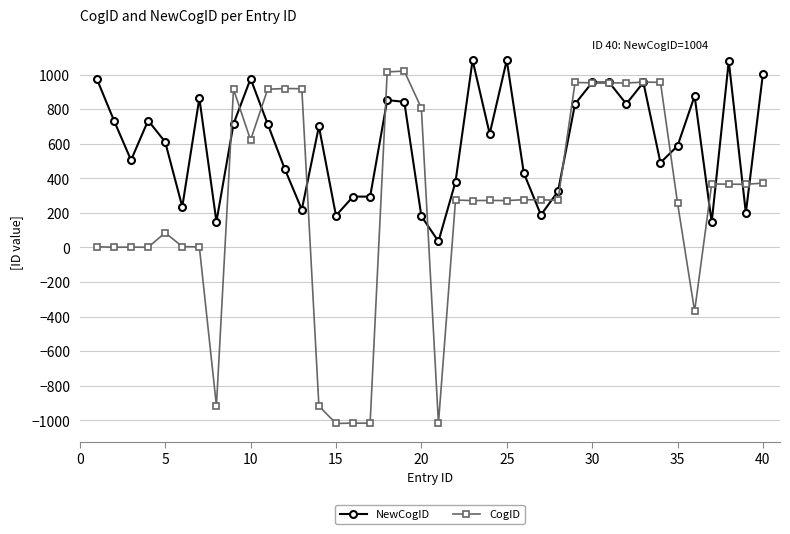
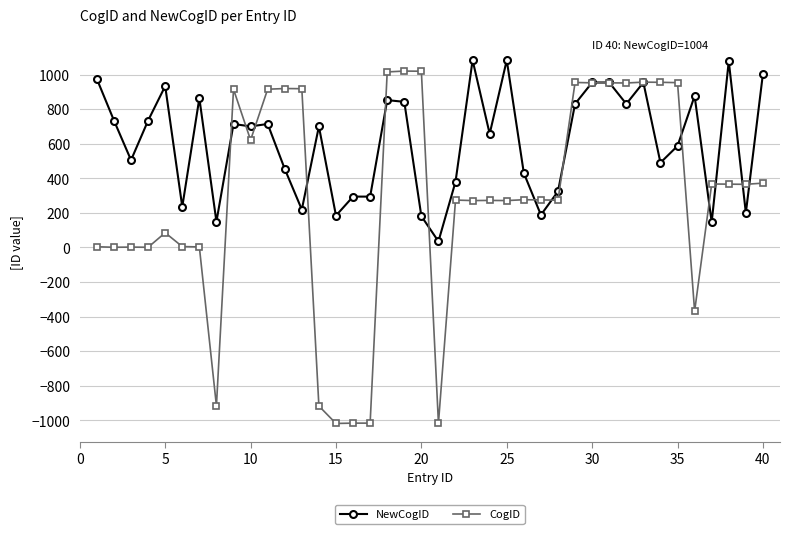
NewCogID, 5: 610 -> 930
NewCogID, 10: 980 -> 700
CogID, 20: 810 -> 1020
CogID, 35: 260 -> 950
